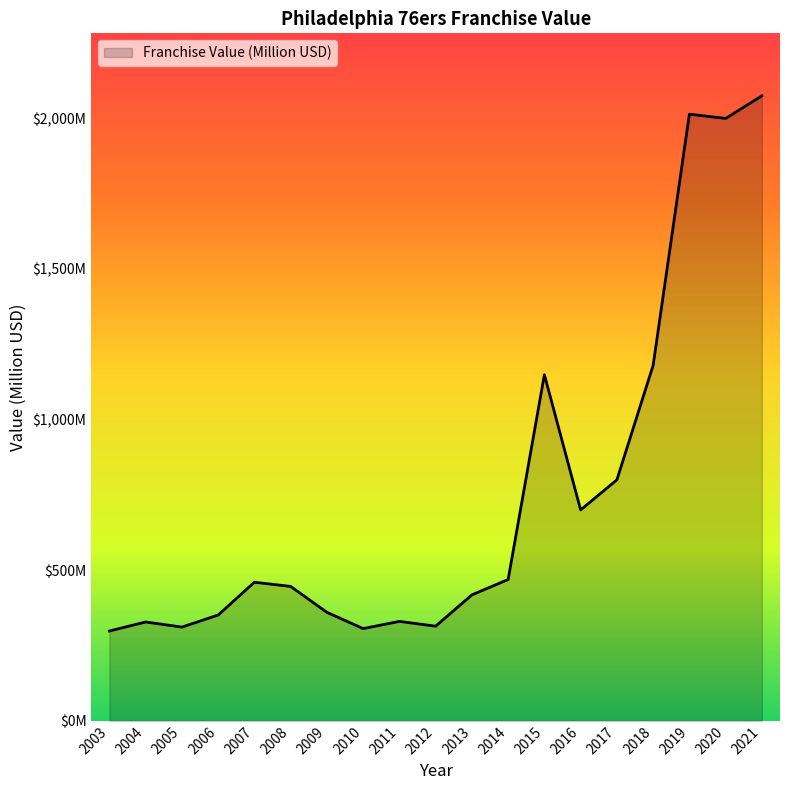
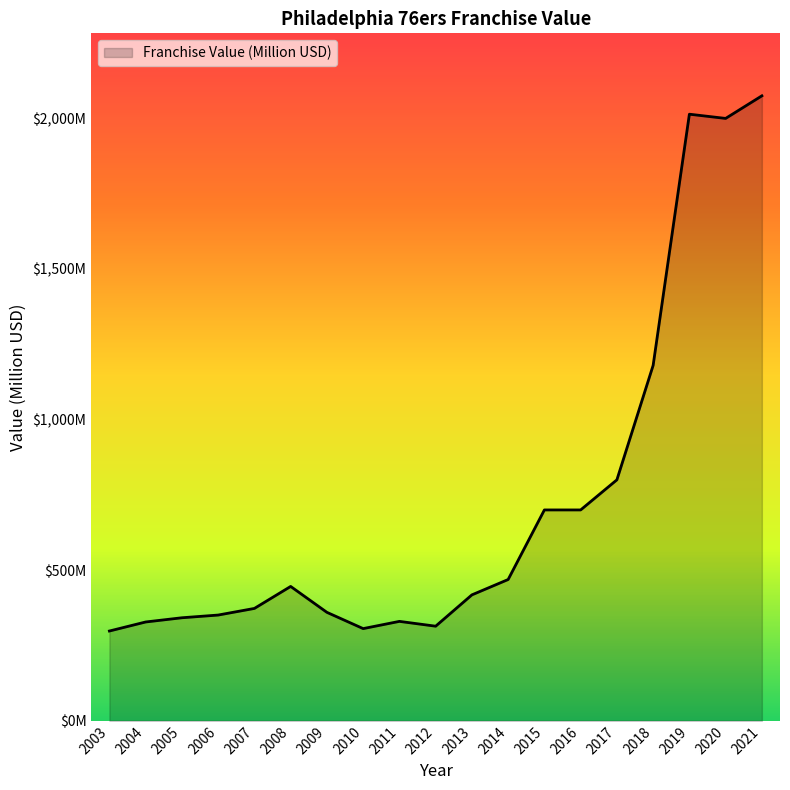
2005: $310,000,000 -> $340,000,000
2007: $460,000,000 -> $370,000,000
2015: $1,150,000,000 -> $700,000,000
